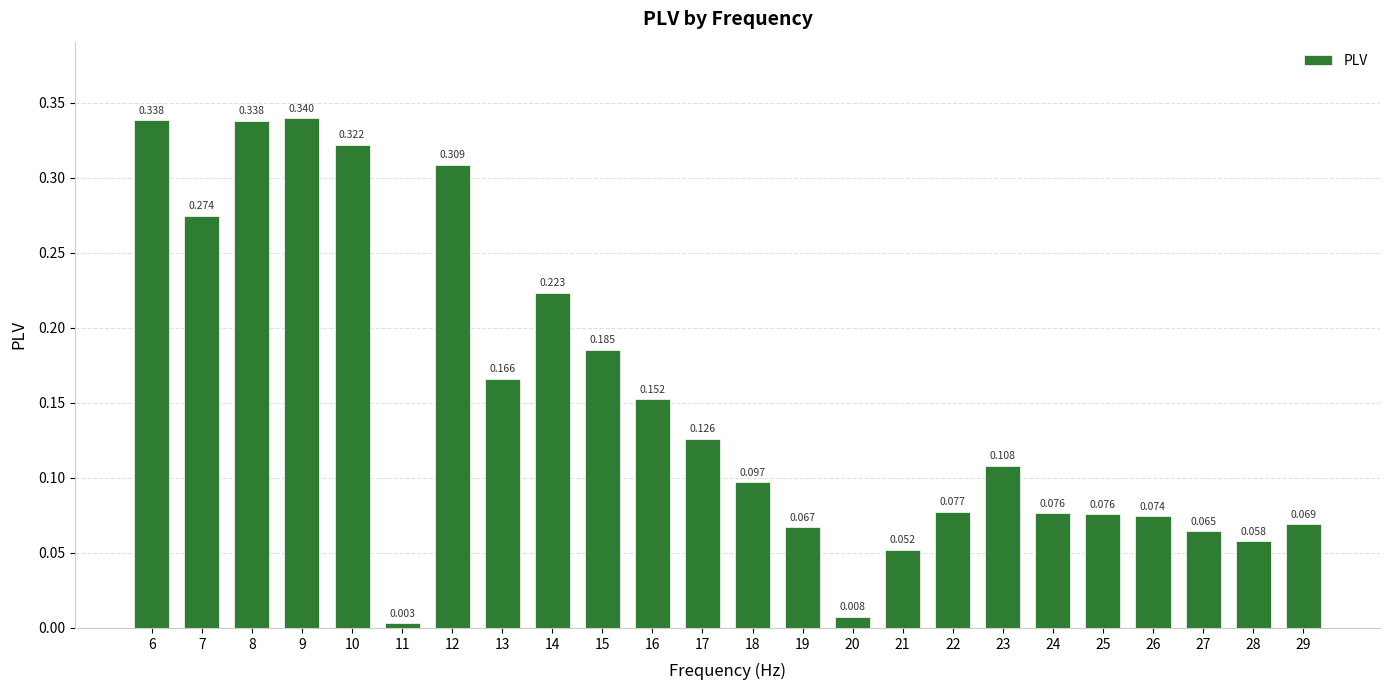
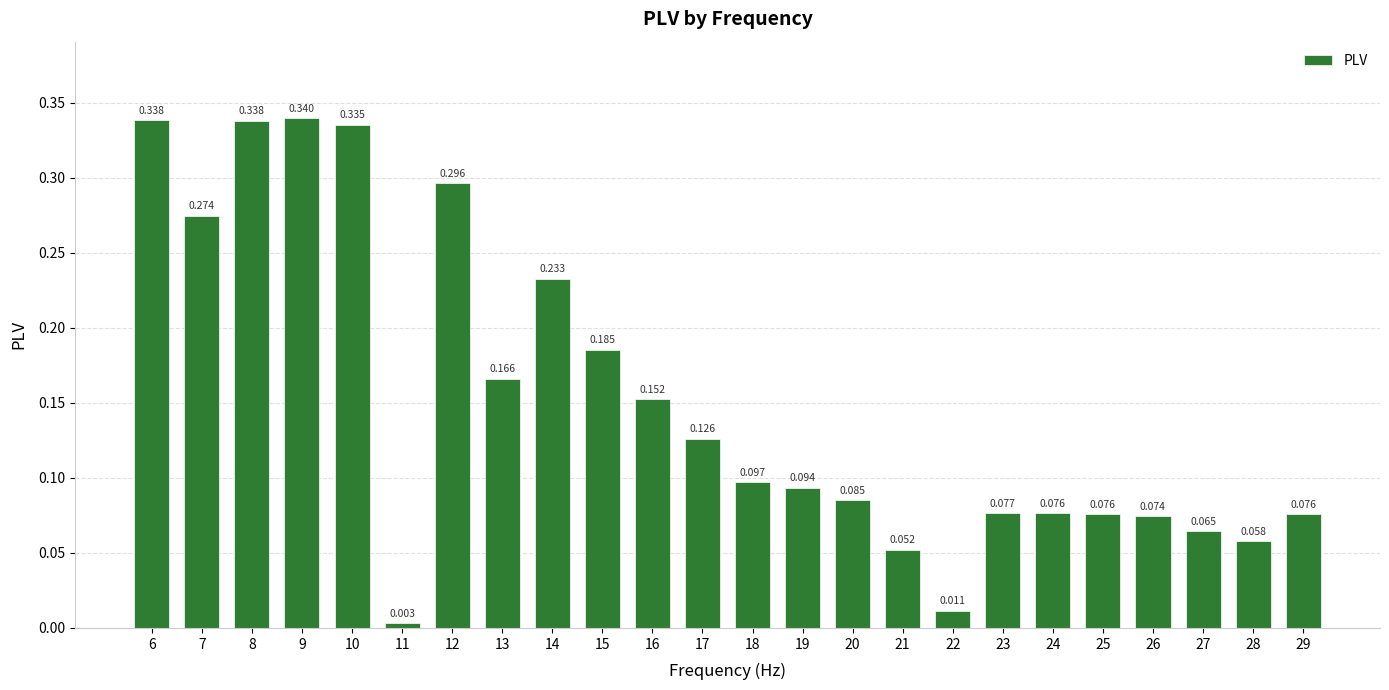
10: 0.322 -> 0.335
12: 0.309 -> 0.296
14: 0.223 -> 0.233
19: 0.067 -> 0.094
20: 0.008 -> 0.085
22: 0.077 -> 0.011
23: 0.108 -> 0.077
29: 0.069 -> 0.076
